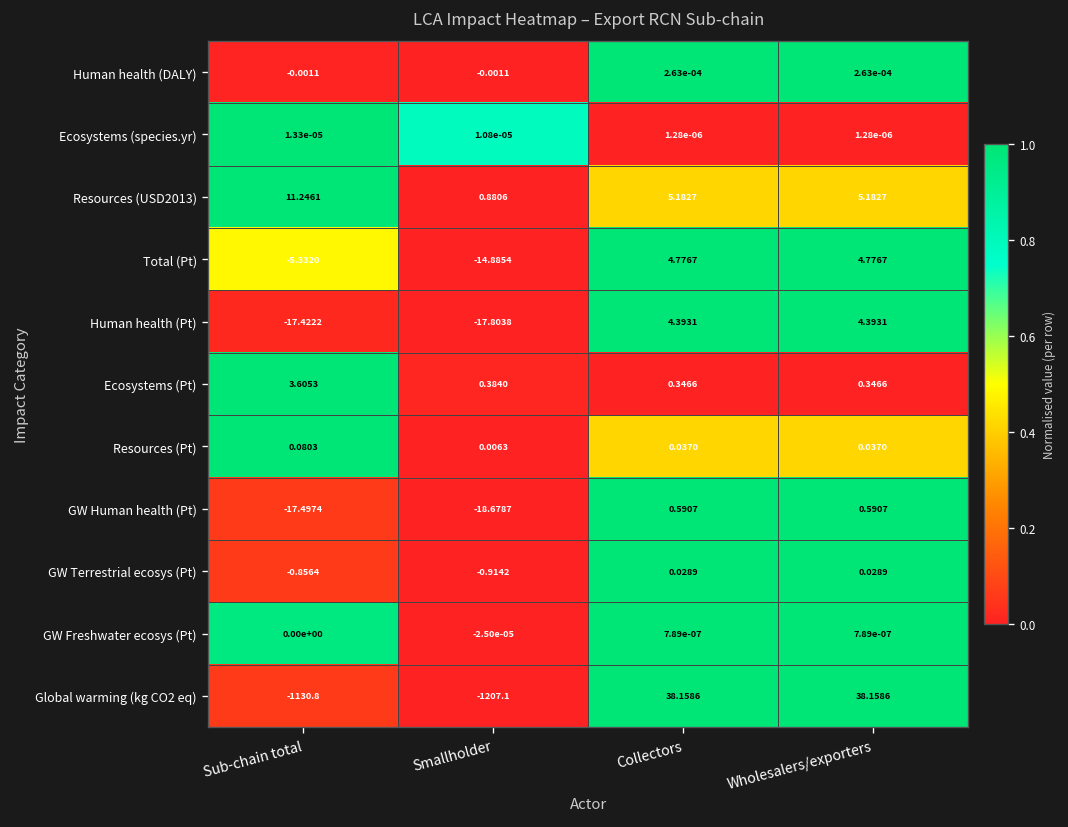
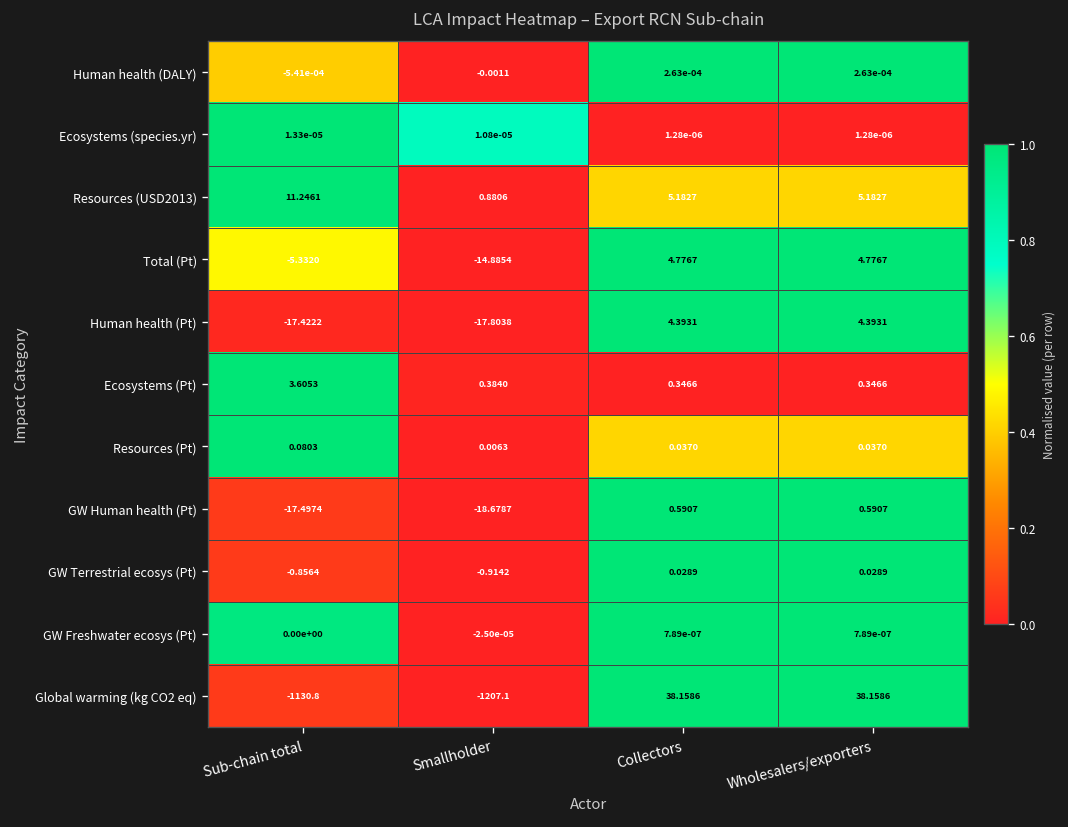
Human health (DALY), Sub-chain total: -0.0011 -> -5.41e-04
